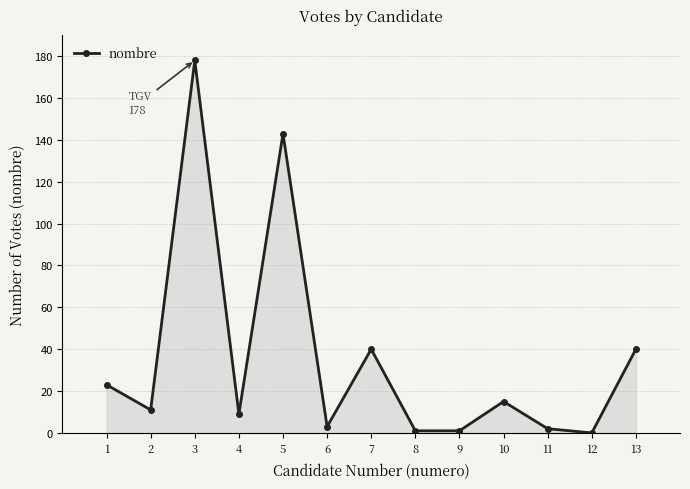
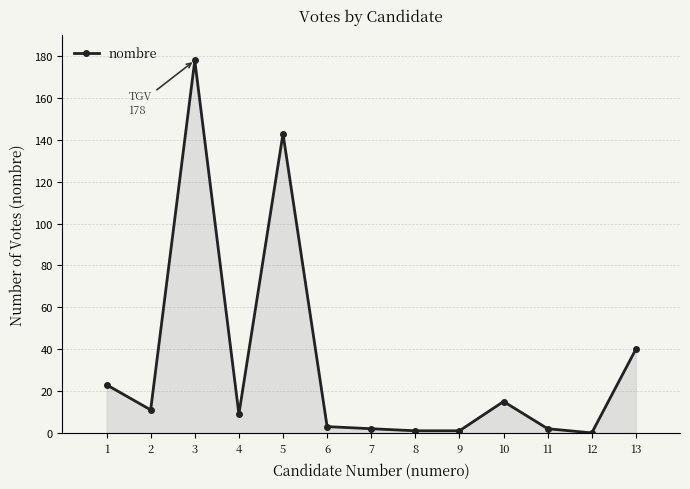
7: 40 -> 2
